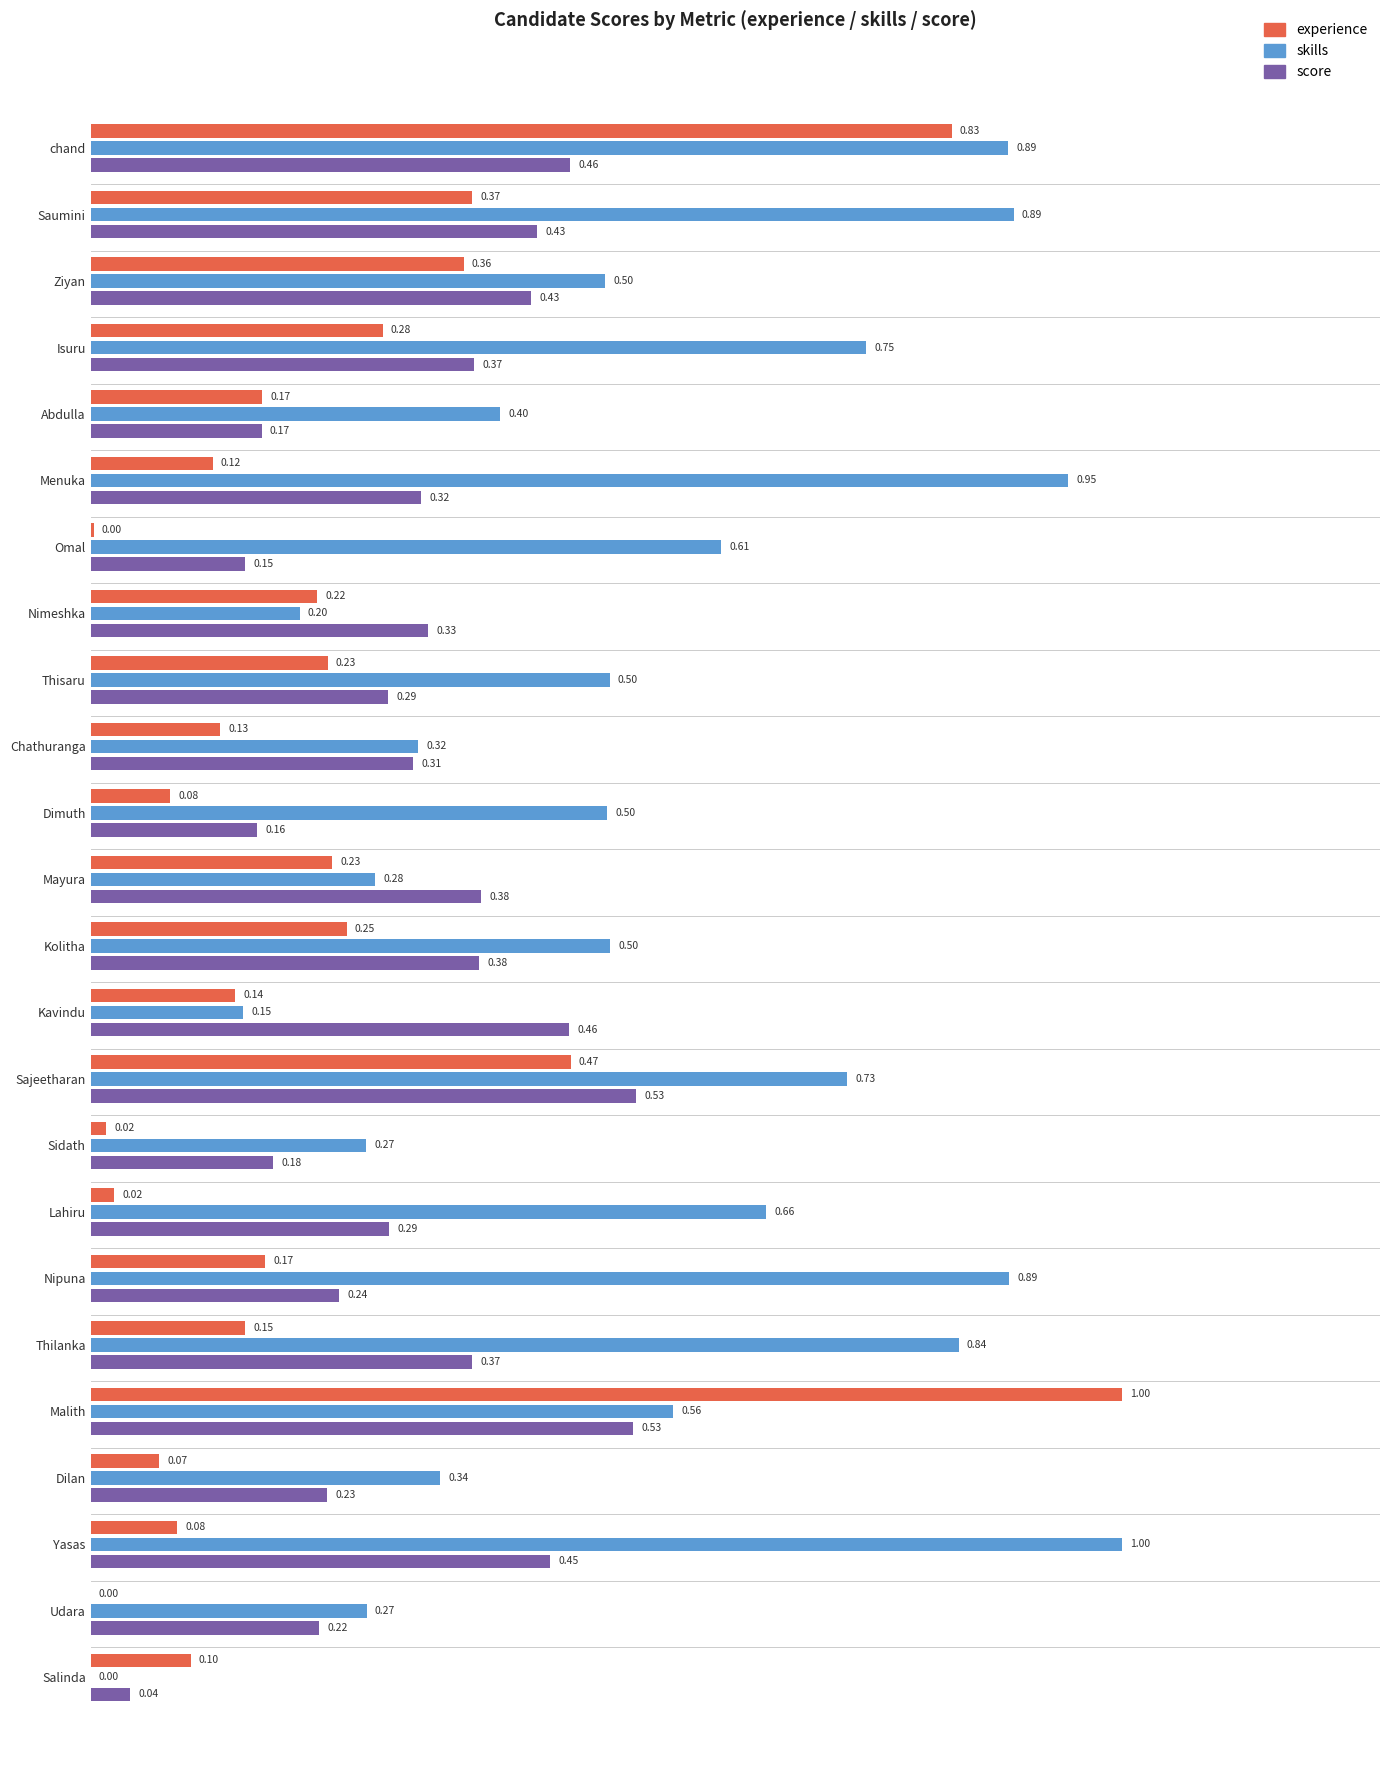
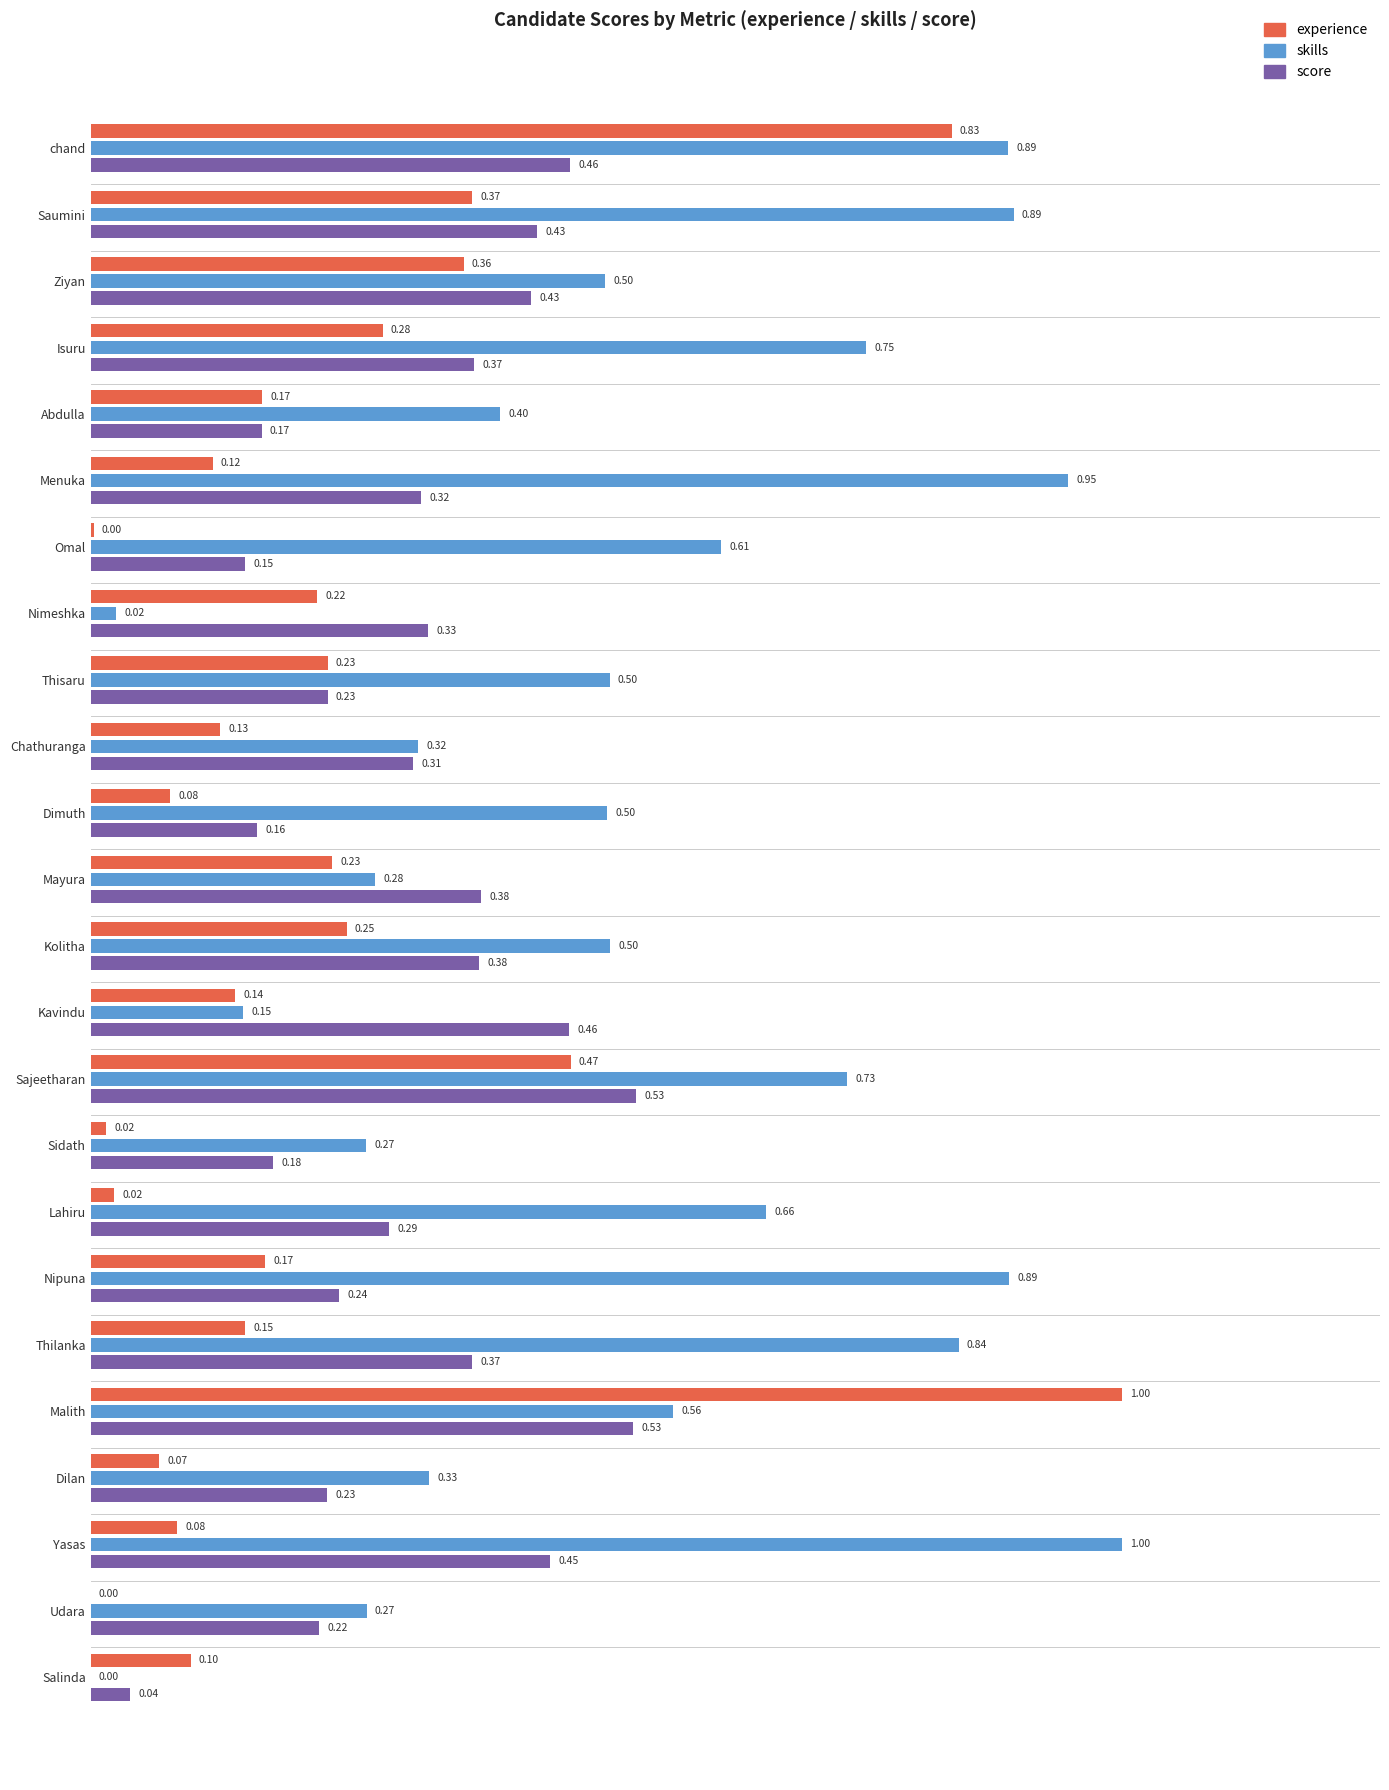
skills, Nimeshka: 0.20 -> 0.02
score, Thisaru: 0.29 -> 0.23
skills, Dilan: 0.34 -> 0.33
